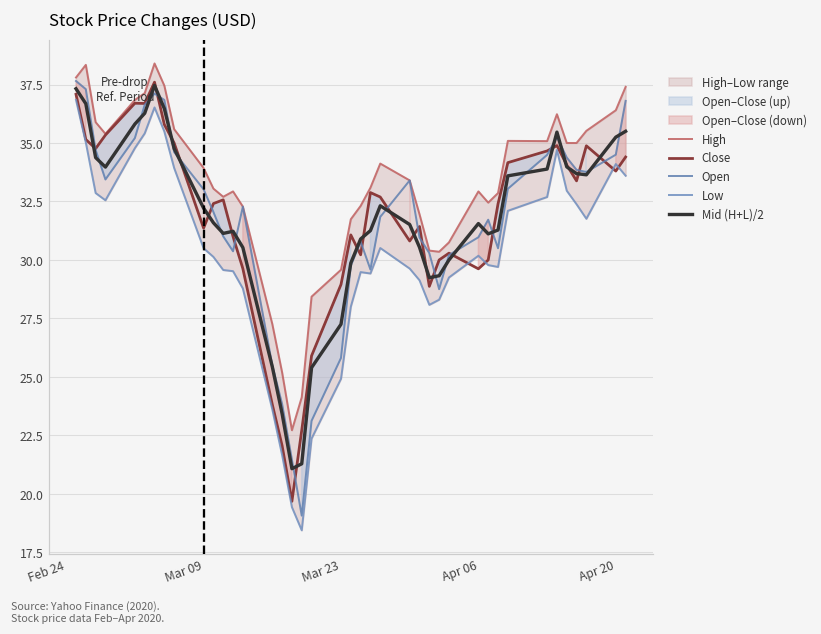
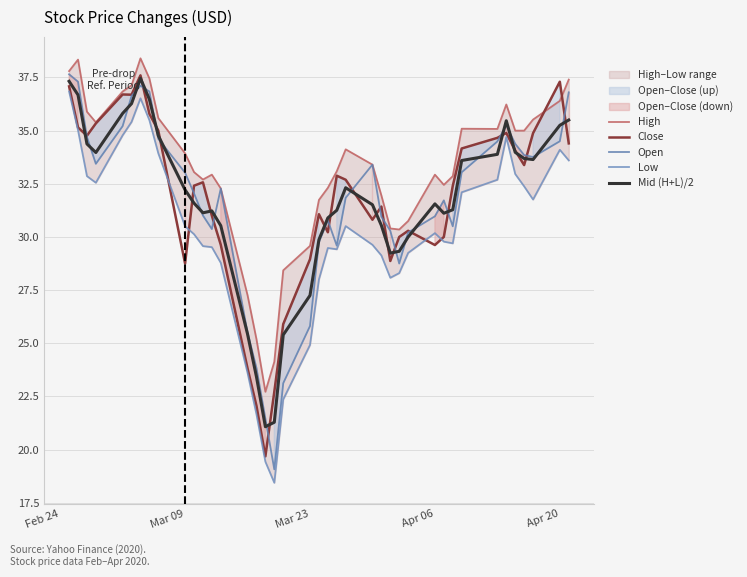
Close, Mar 09: 31.4 -> 28.8
Close, Apr 20: 33.8 -> 37.3
